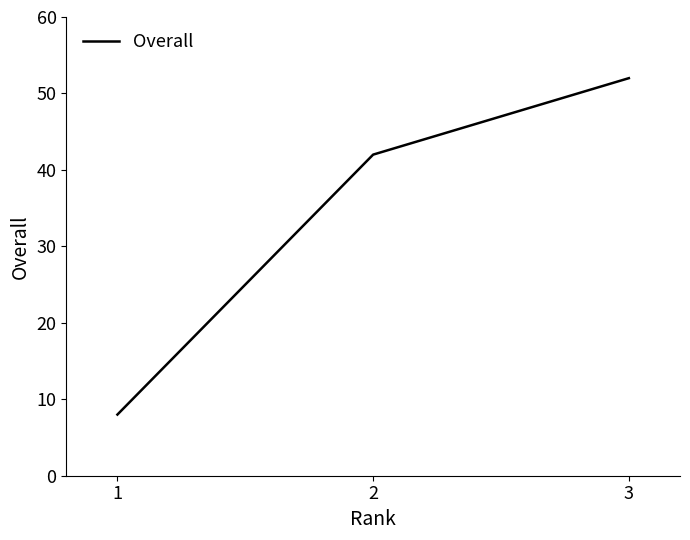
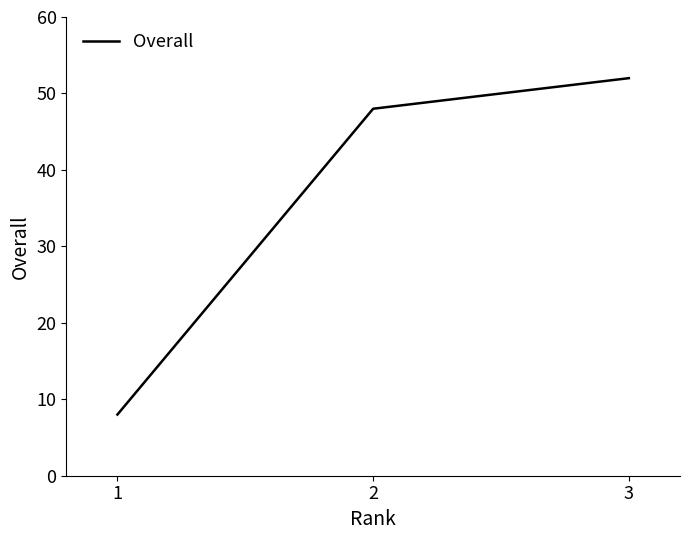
2: 42 -> 48
